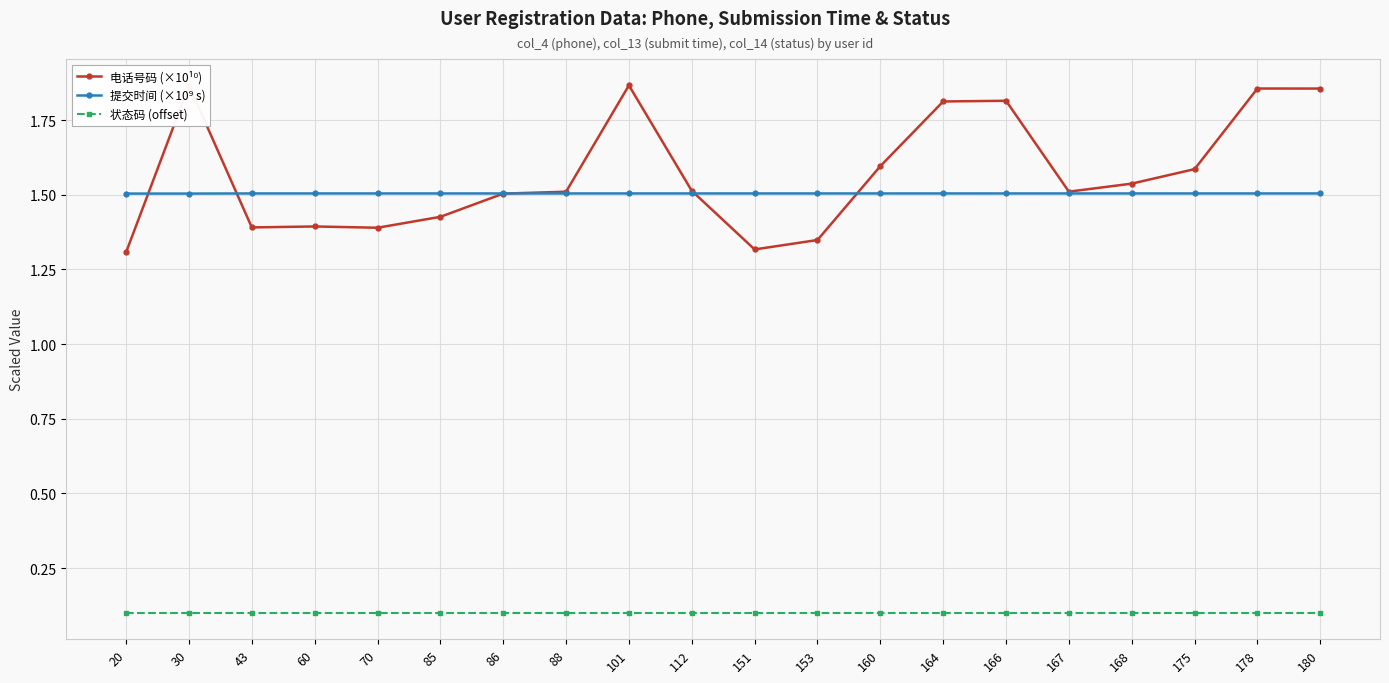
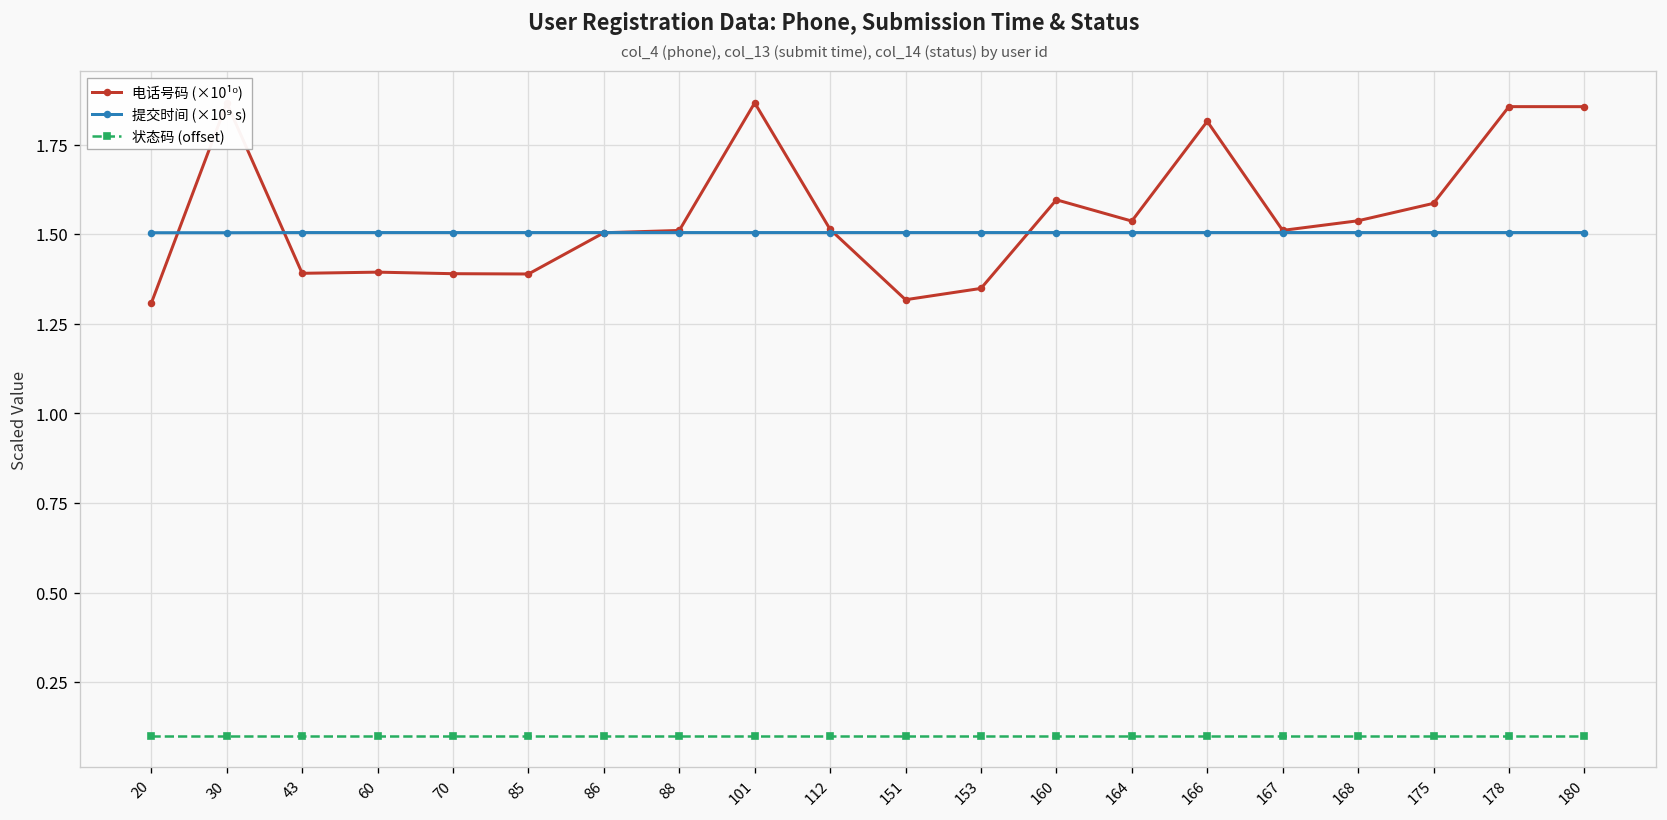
电话号码 (×10¹⁰), 85: 1.43 -> 1.39
电话号码 (×10¹⁰), 164: 1.81 -> 1.54
